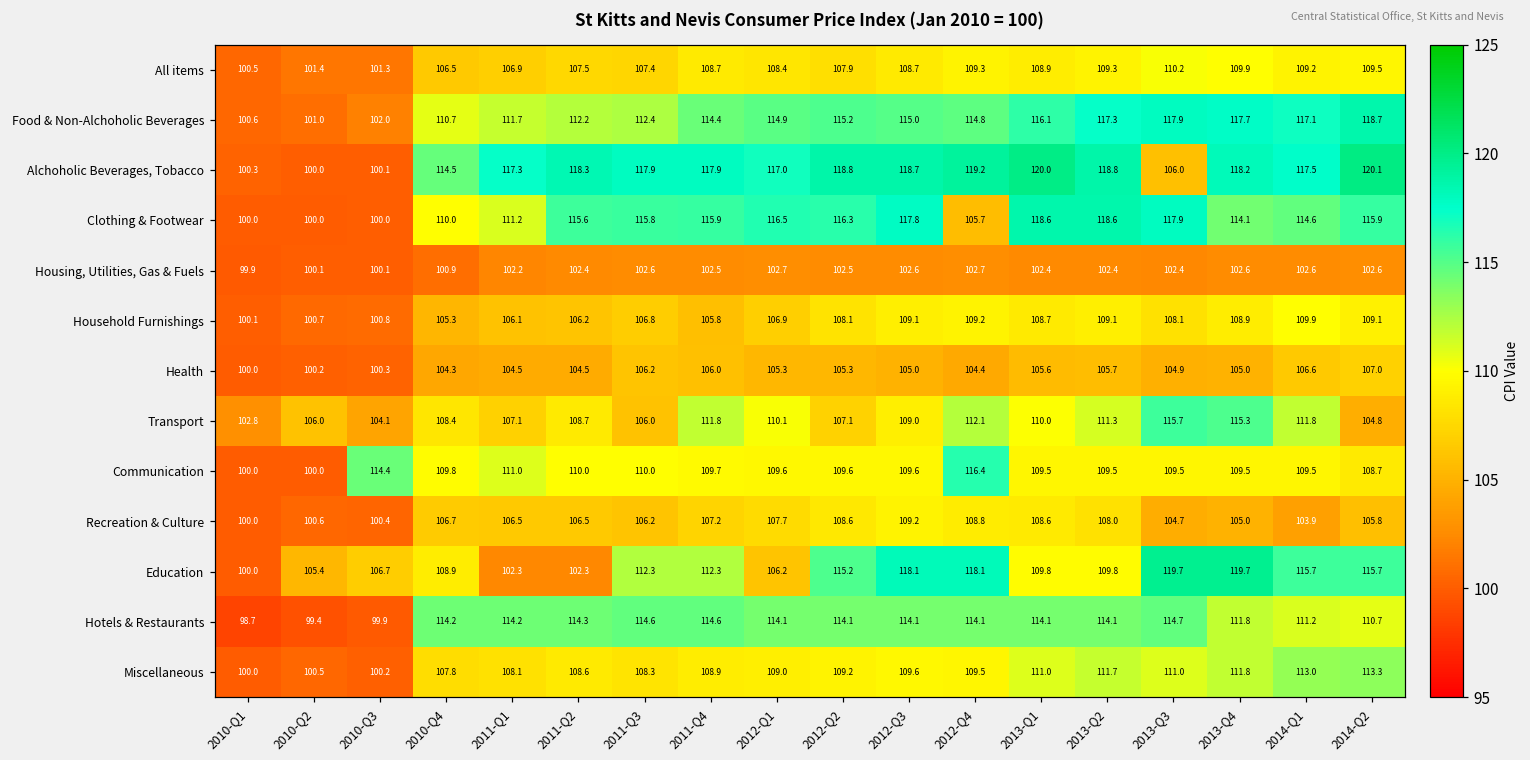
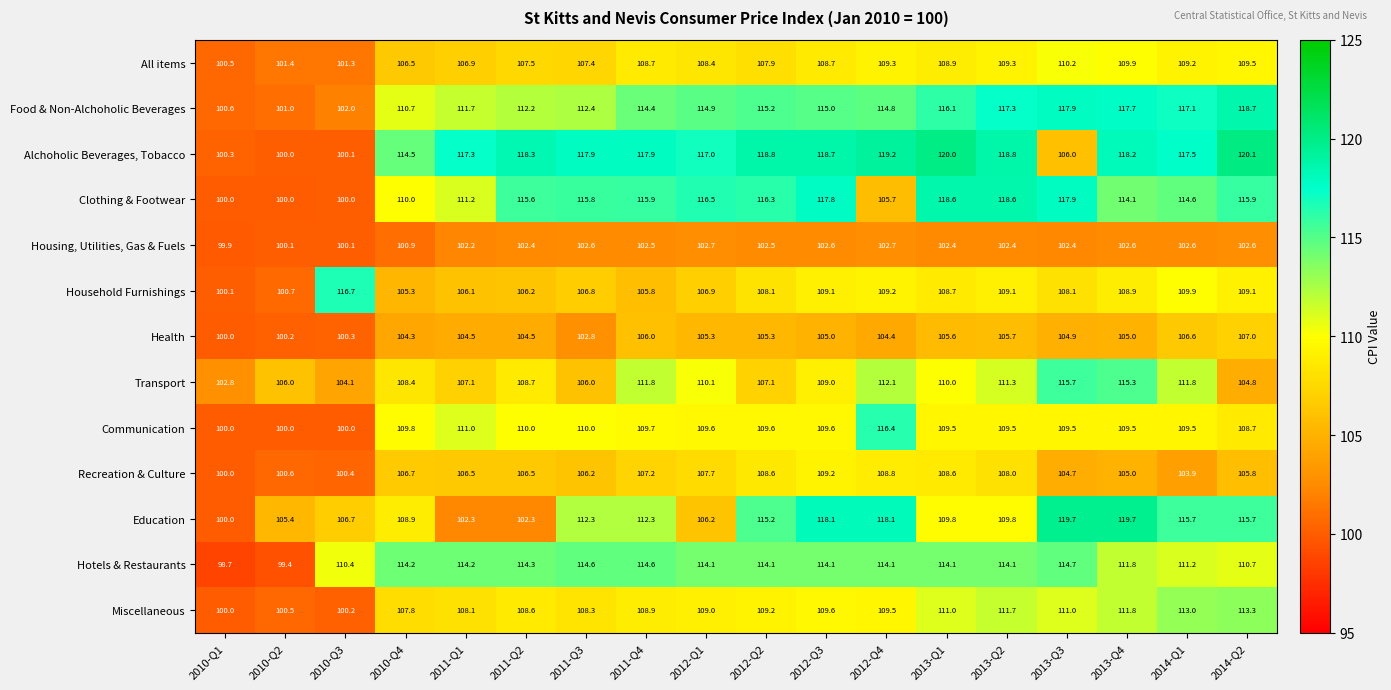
Household Furnishings, 2010-Q3: 100.8 -> 116.7
Health, 2011-Q3: 106.2 -> 102.8
Communication, 2010-Q3: 114.4 -> 100.0
Hotels & Restaurants, 2010-Q3: 99.9 -> 110.4
